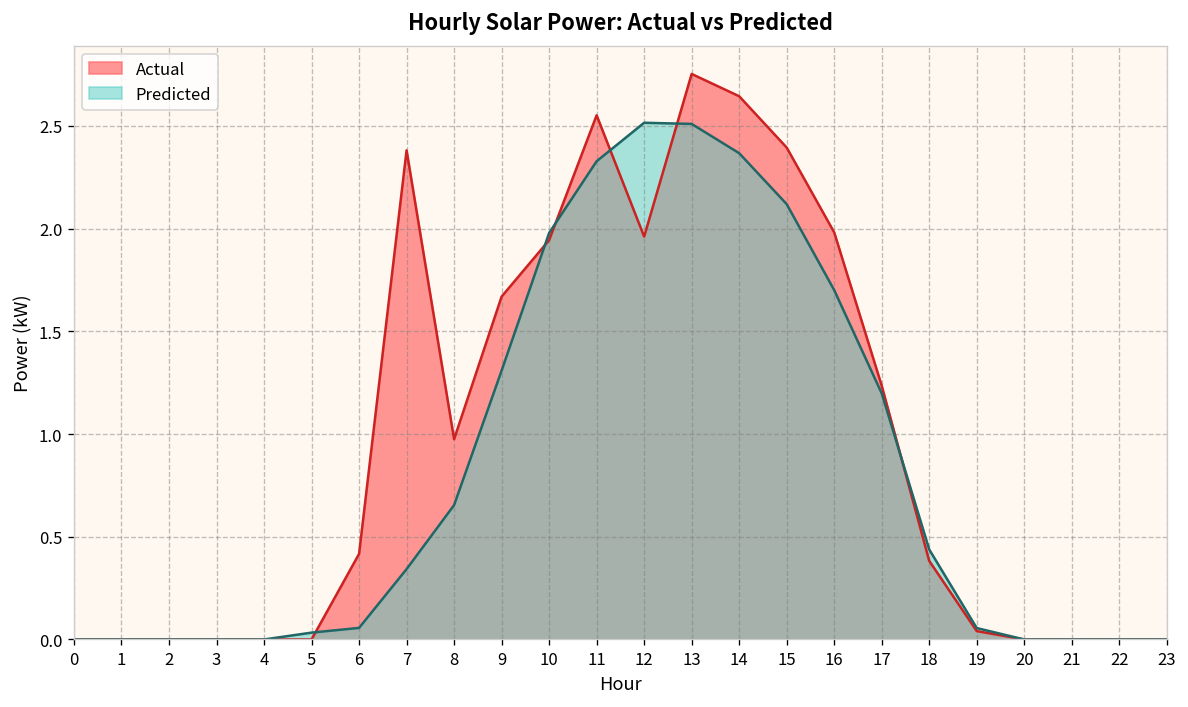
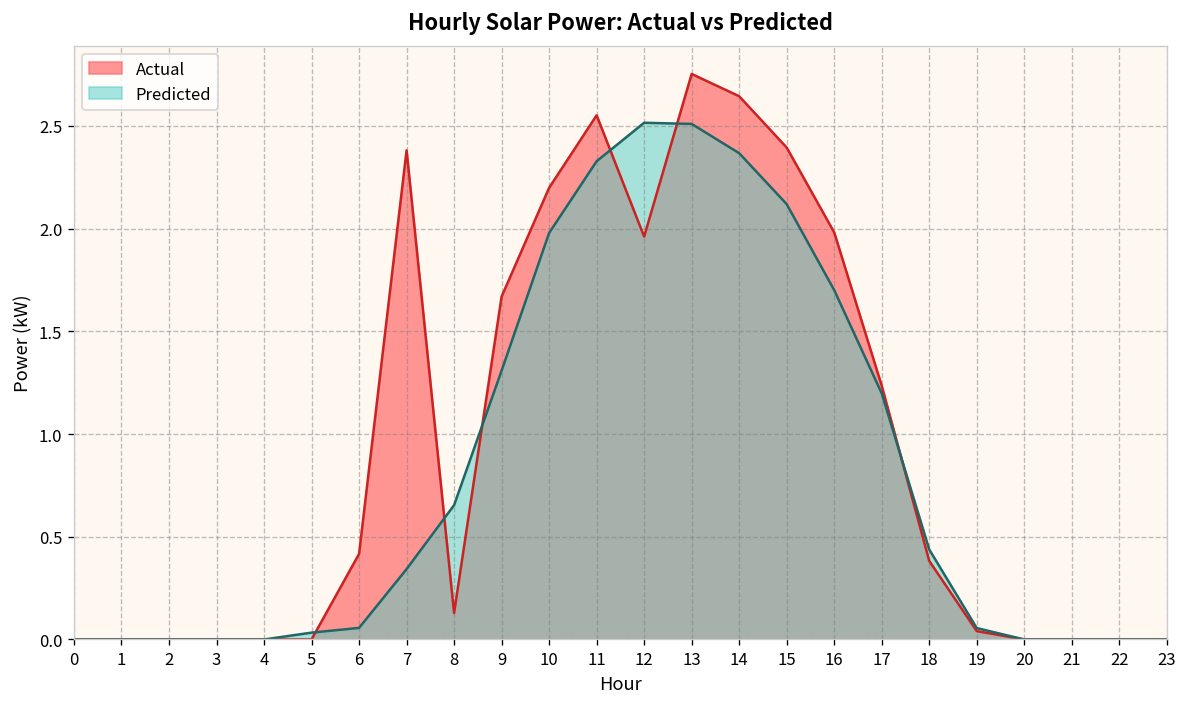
Actual, 8: 0.98 -> 0.13
Actual, 10: 1.94 -> 2.20
